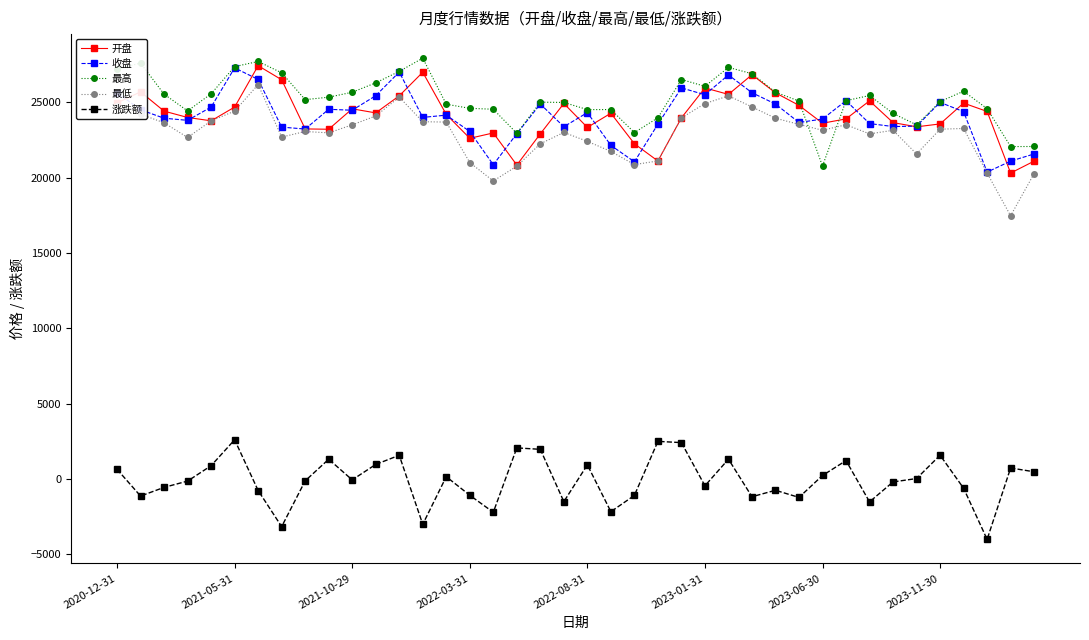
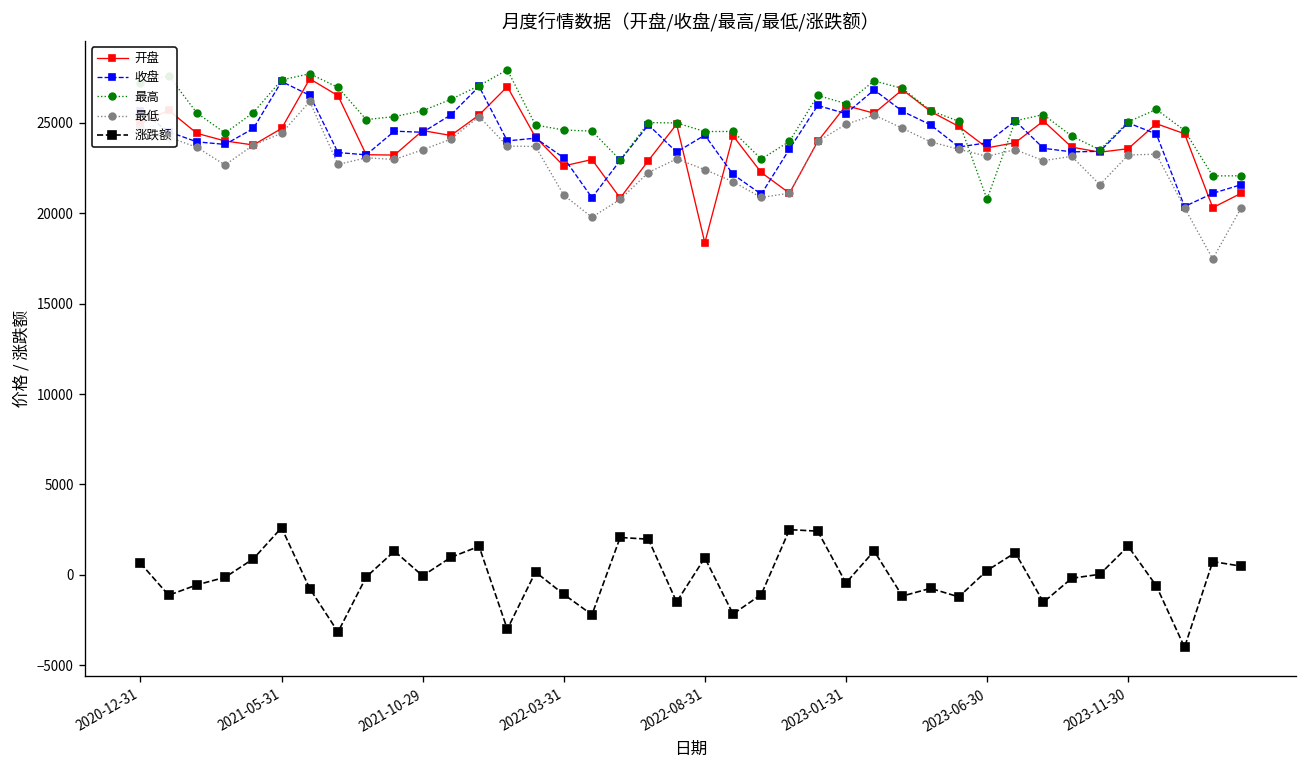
开盘, 2022-08-31: 23300 -> 18400
